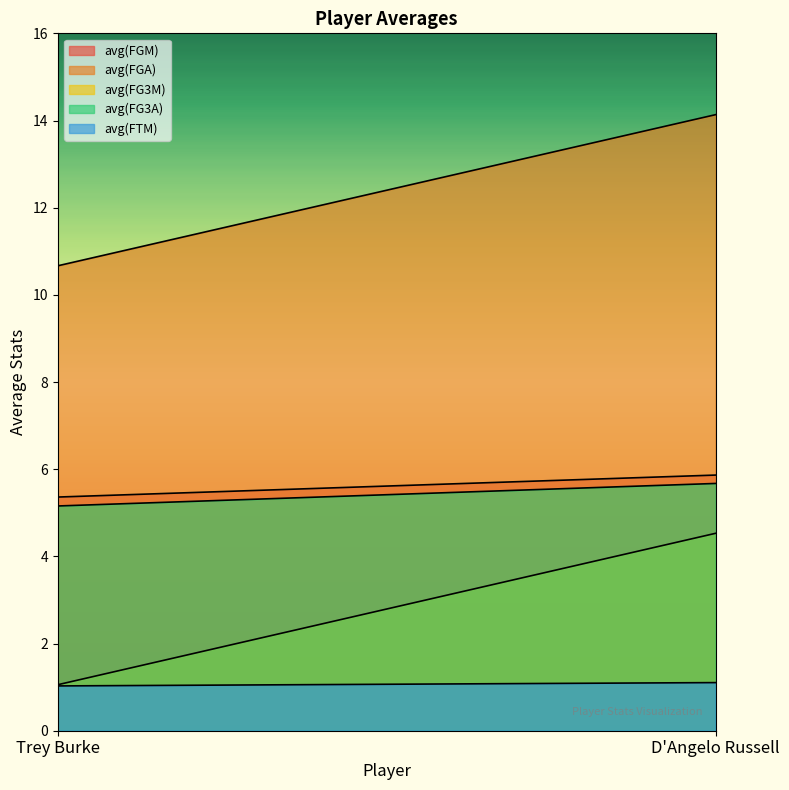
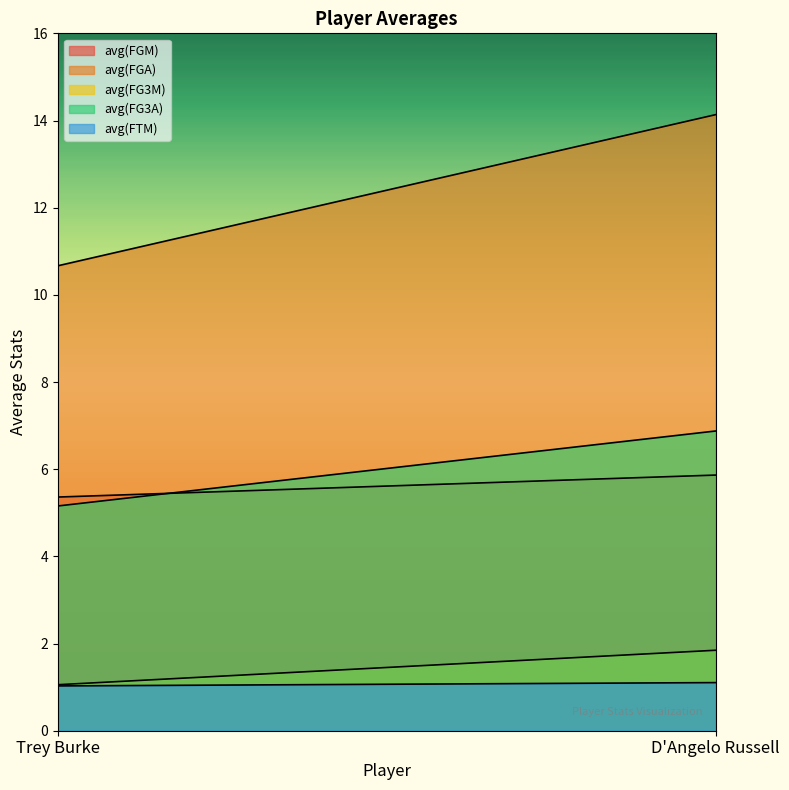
avg(FG3M), D'Angelo Russell: 4.5 -> 1.8
avg(FG3A), D'Angelo Russell: 5.7 -> 6.9
